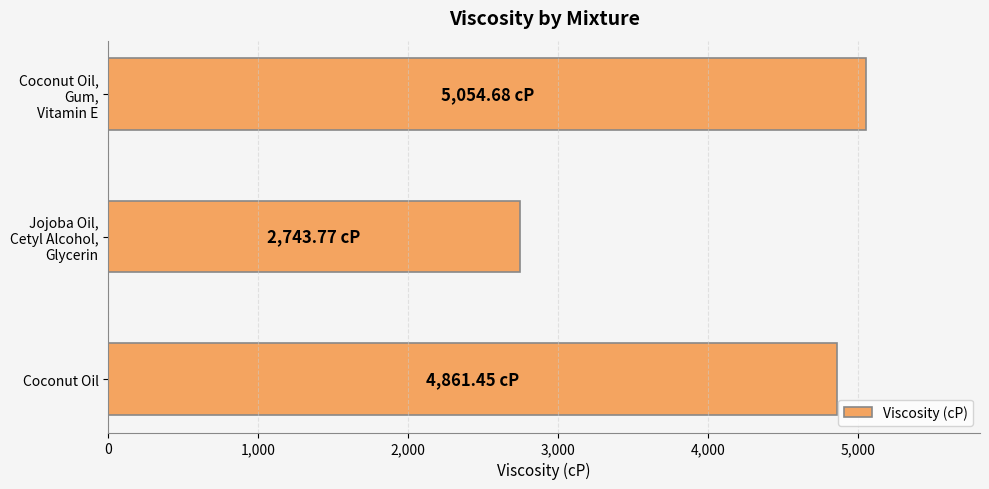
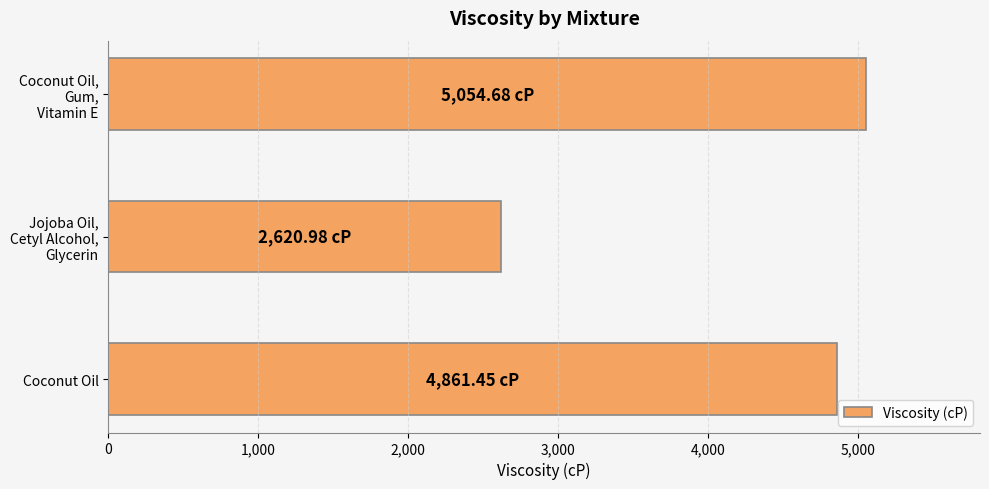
Jojoba Oil, Cetyl Alcohol, Glycerin: 2,743.77 -> 2,620.98
